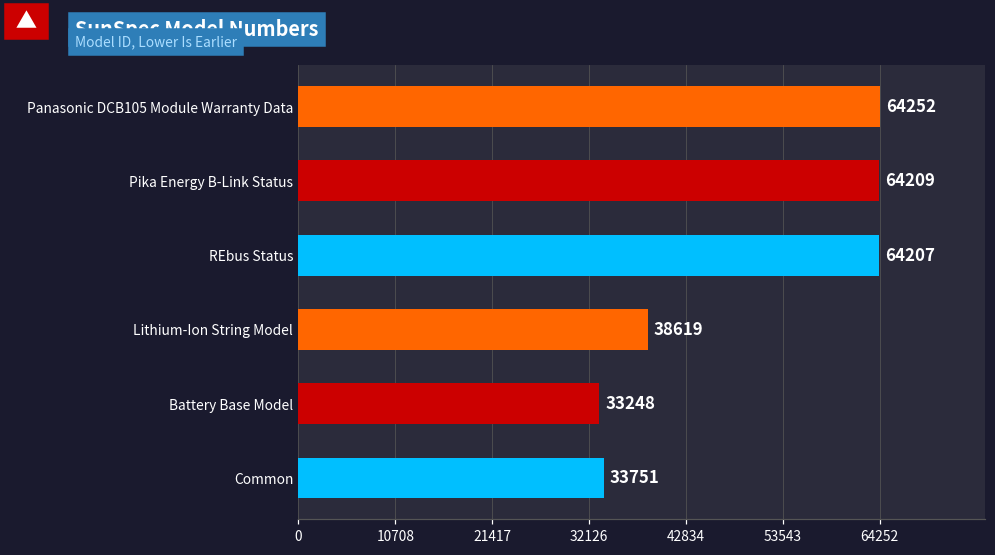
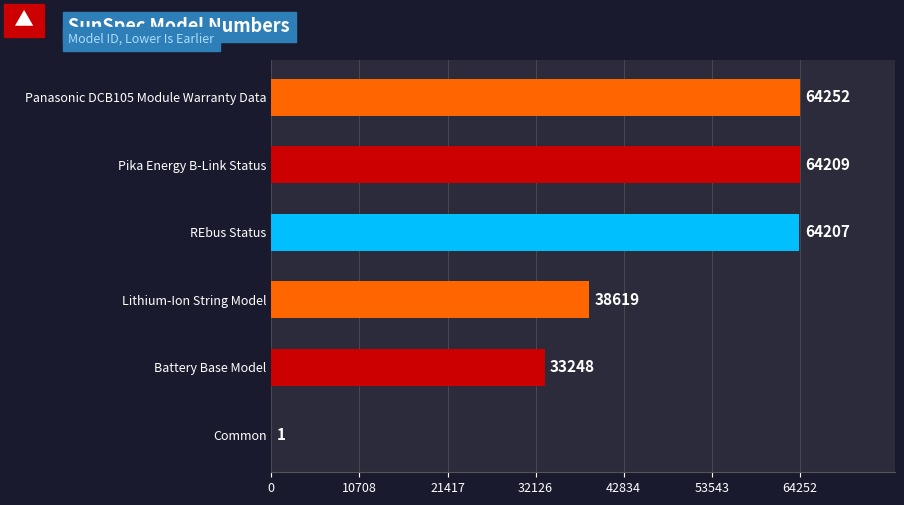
Common: 33751 -> 1
